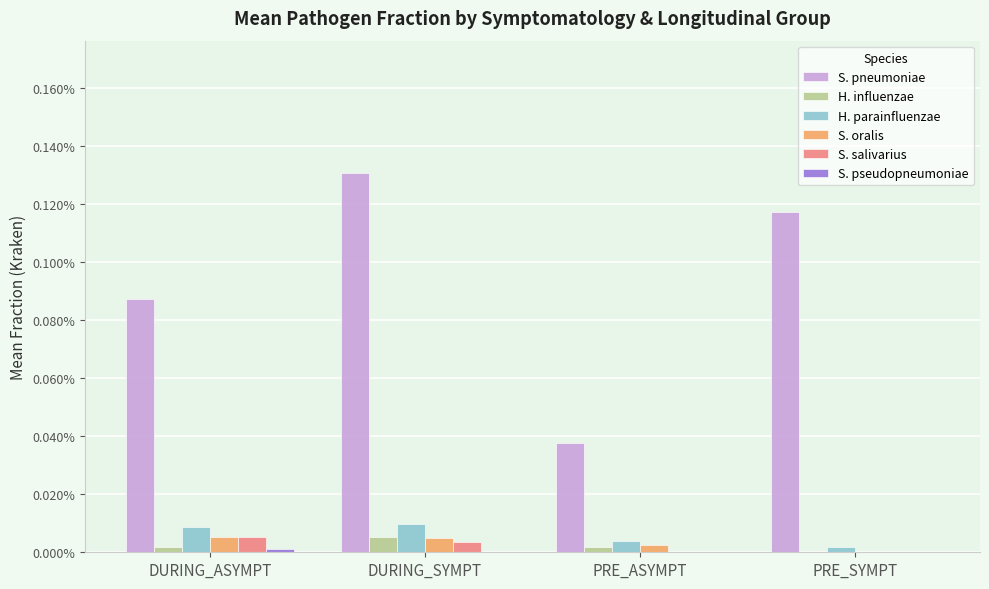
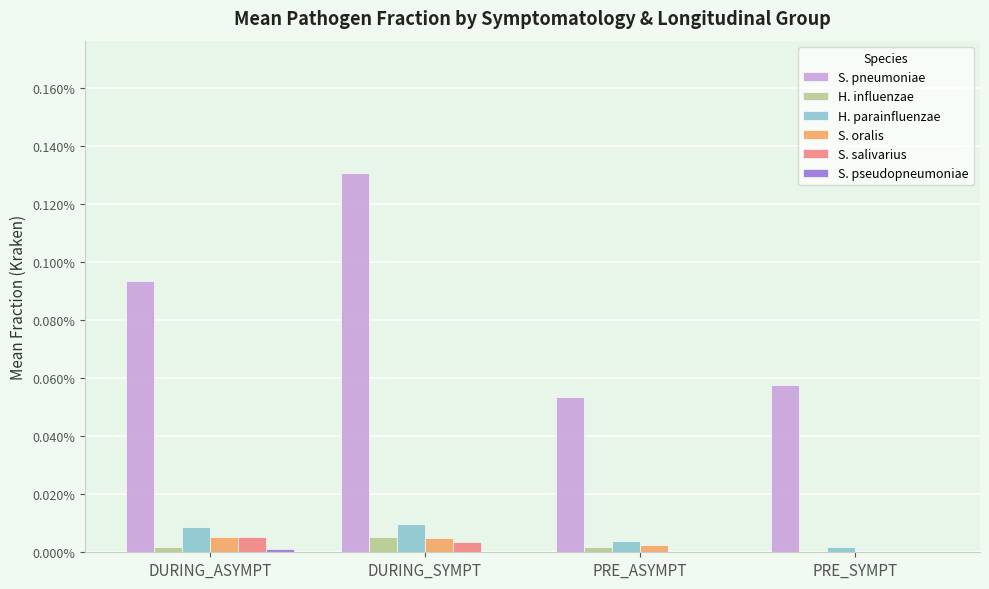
S. pneumoniae, DURING_ASYMPT: 0.087% -> 0.094%
S. pneumoniae, PRE_ASYMPT: 0.038% -> 0.054%
S. pneumoniae, PRE_SYMPT: 0.117% -> 0.057%
